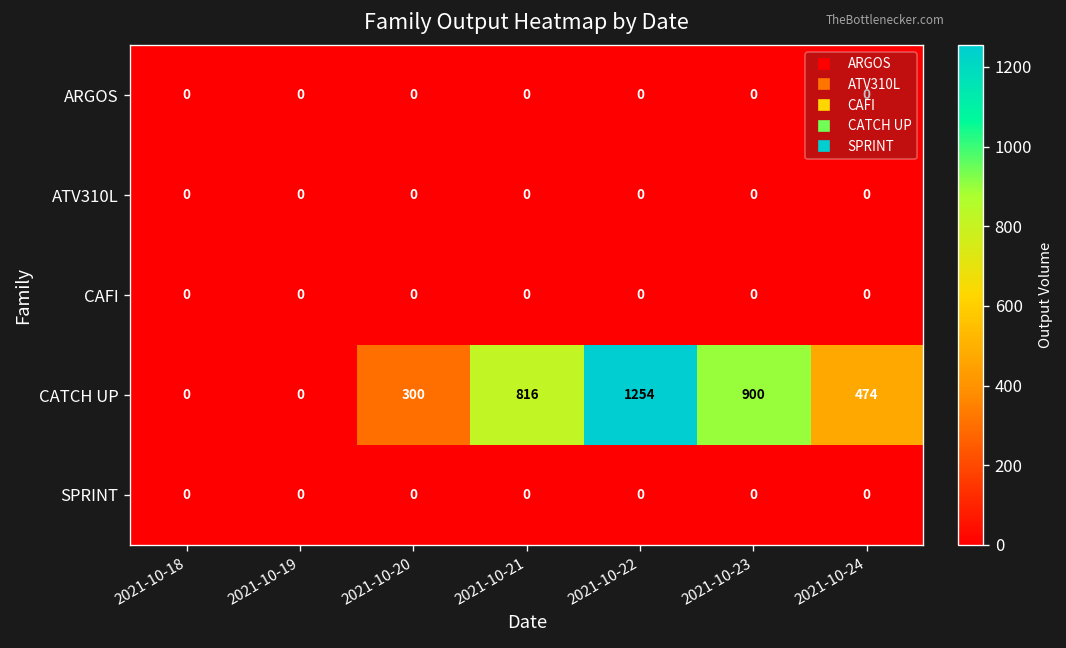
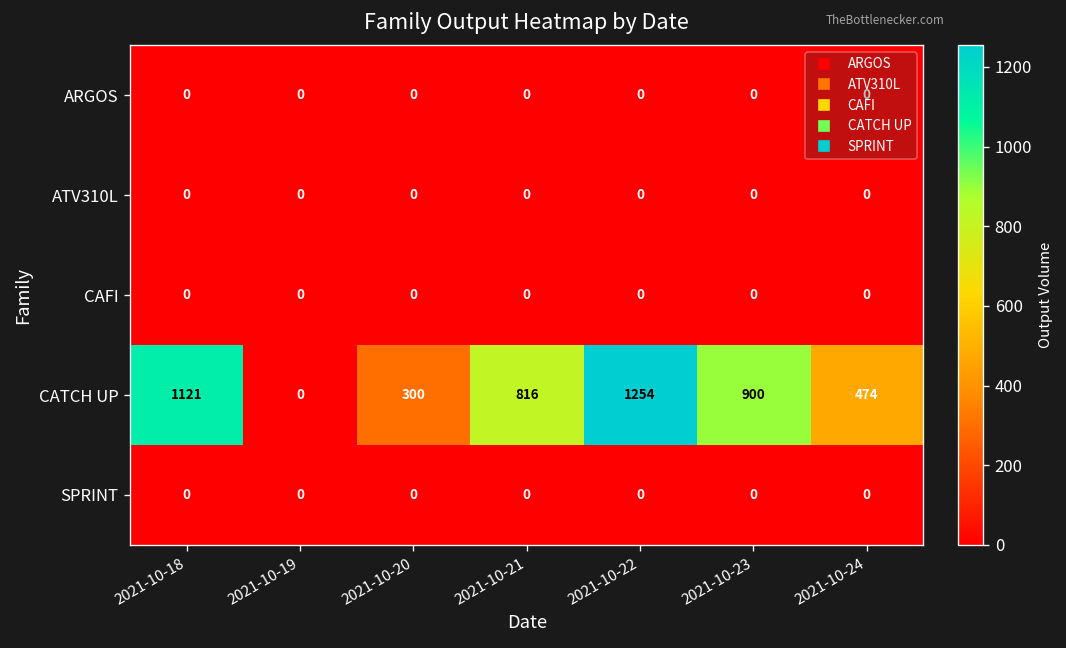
CATCH UP, 2021-10-18: 0 -> 1121
